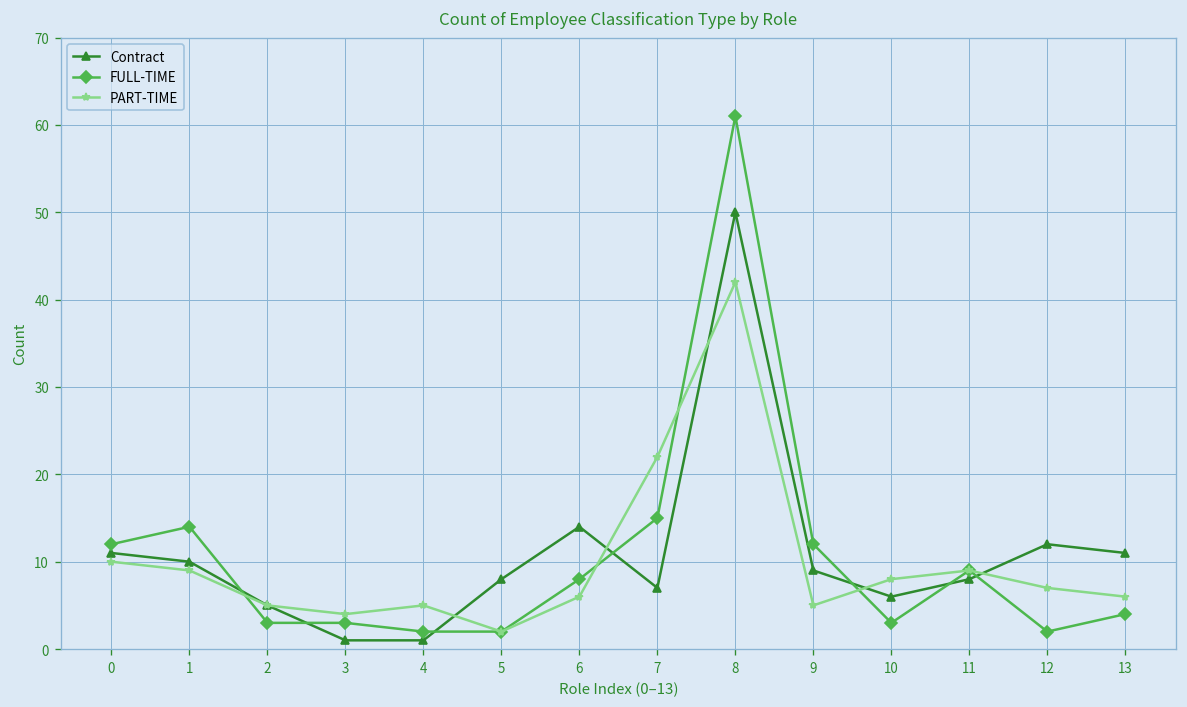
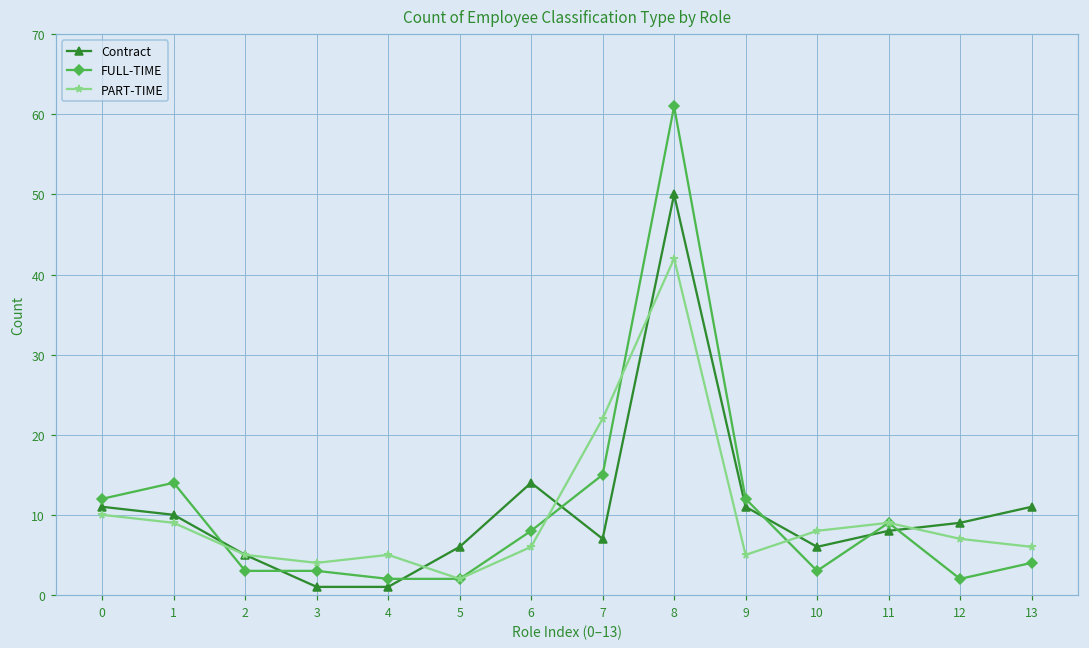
Contract, 5: 8 -> 6
Contract, 9: 9 -> 11
Contract, 12: 12 -> 9
